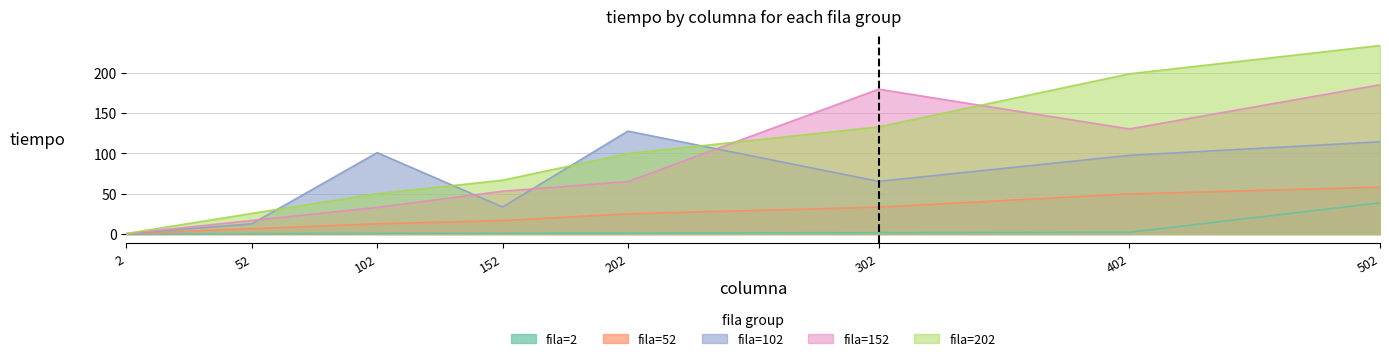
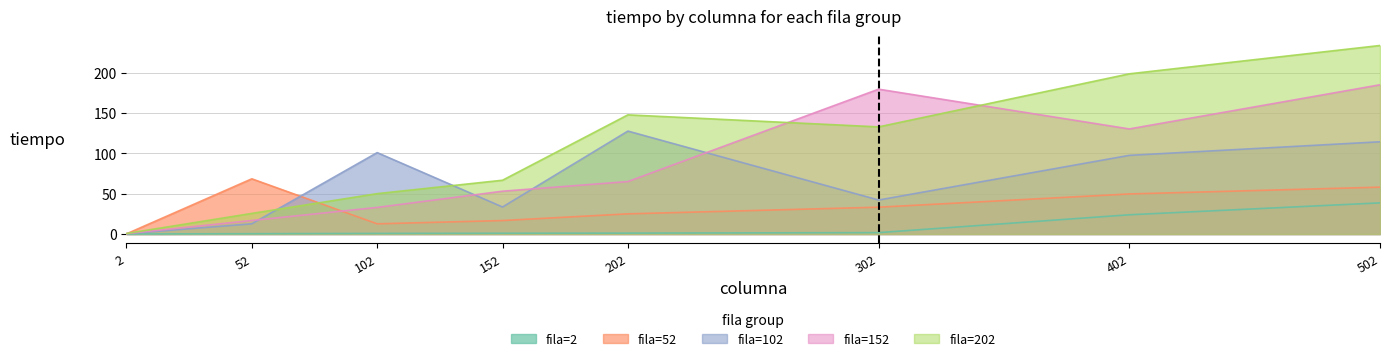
fila=52, 52: 10 -> 70
fila=202, 202: 100 -> 150
fila=102, 302: 70 -> 40
fila=2, 402: 0 -> 20
